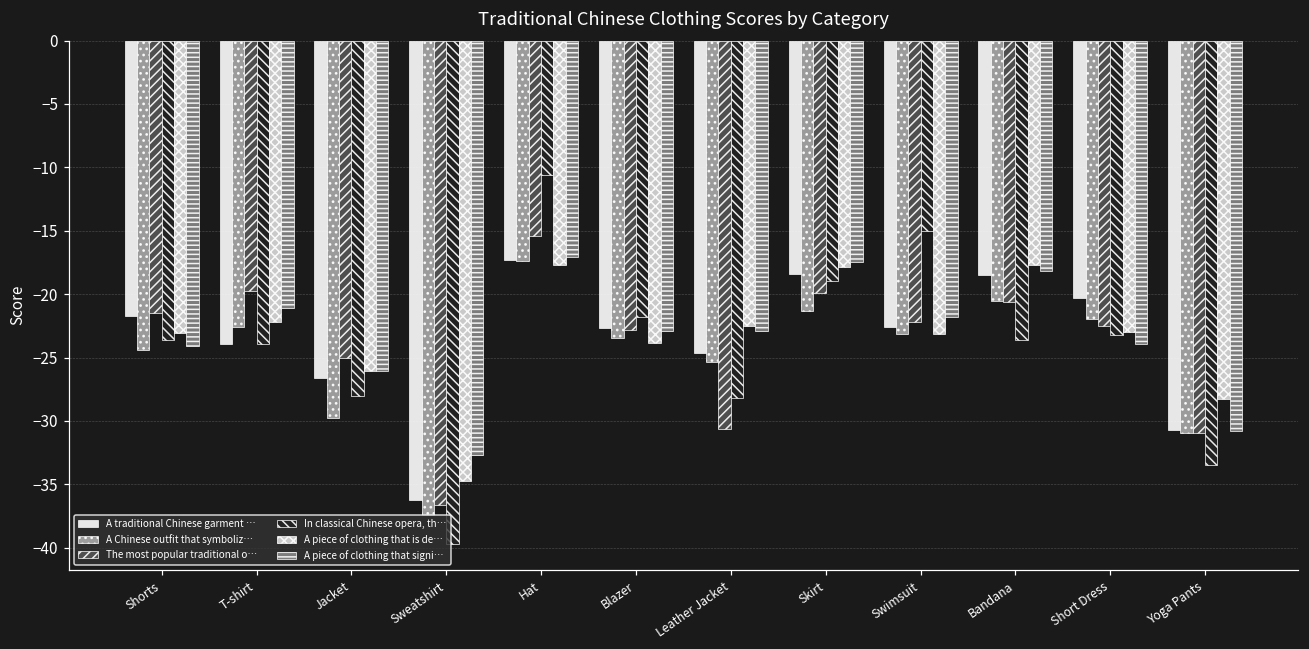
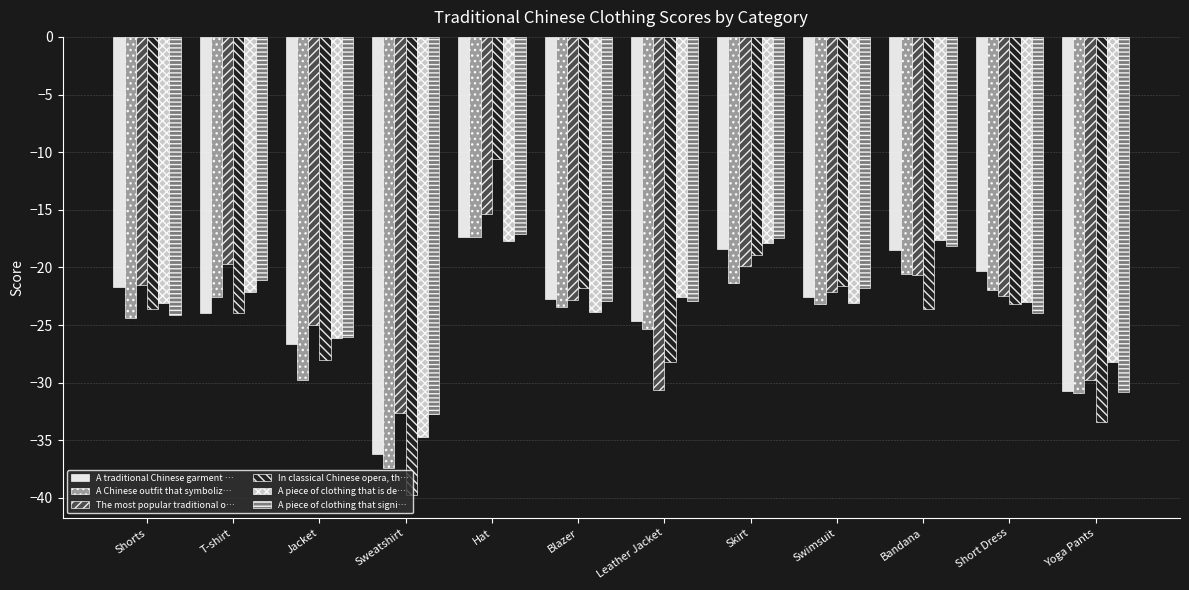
The most popular traditional o…, Sweatshirt: -36.6 -> -32.7
In classical Chinese opera, th…, Swimsuit: -15.0 -> -21.6
The most popular traditional o…, Yoga Pants: -31.0 -> -29.8
